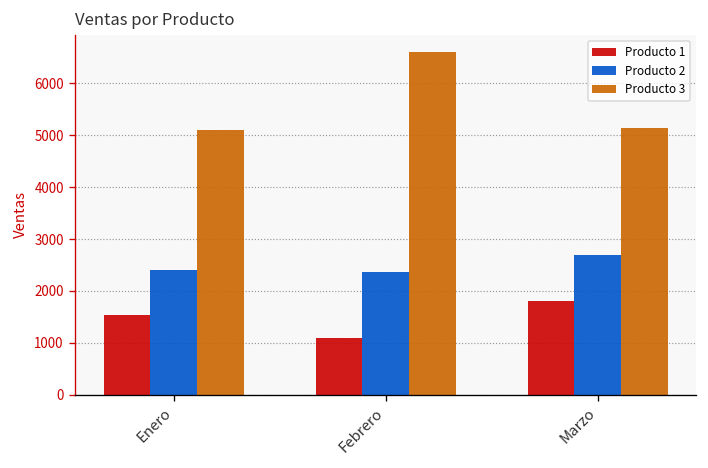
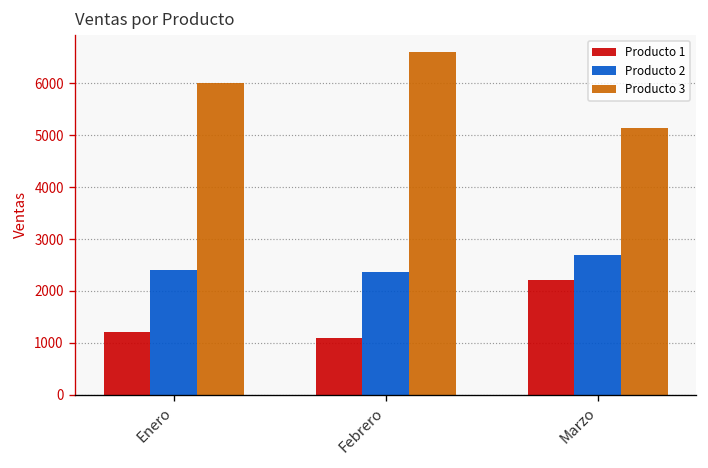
Producto 1, Enero: 1500 -> 1200
Producto 3, Enero: 5100 -> 6000
Producto 1, Marzo: 1800 -> 2200
